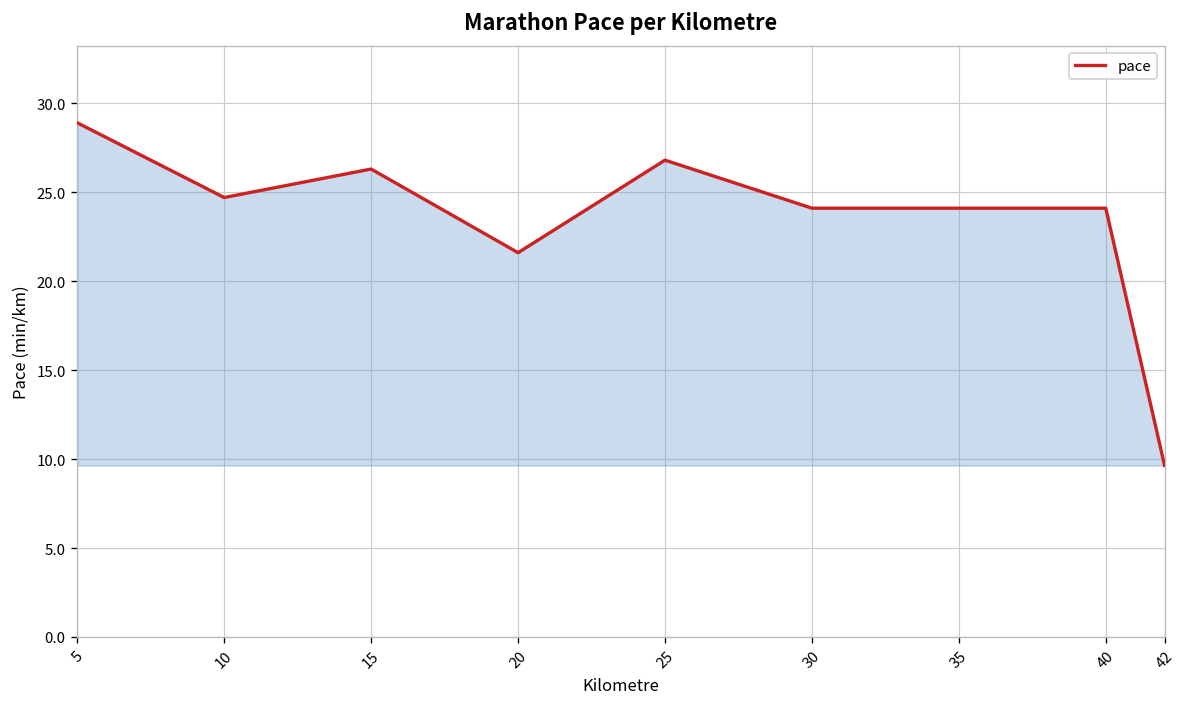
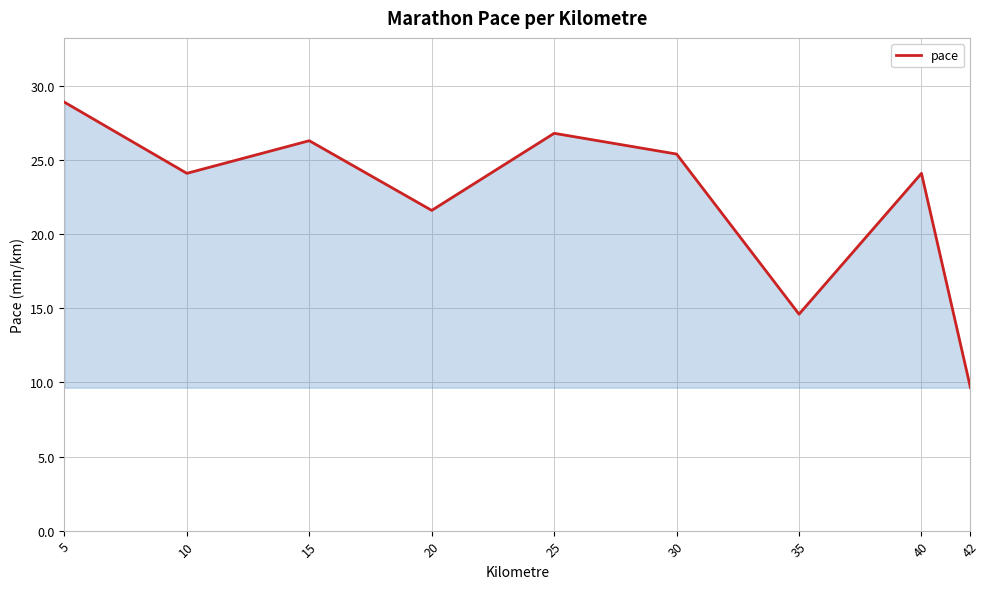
10: 24.7 -> 24.1
30: 24.1 -> 25.4
35: 24.1 -> 14.6
